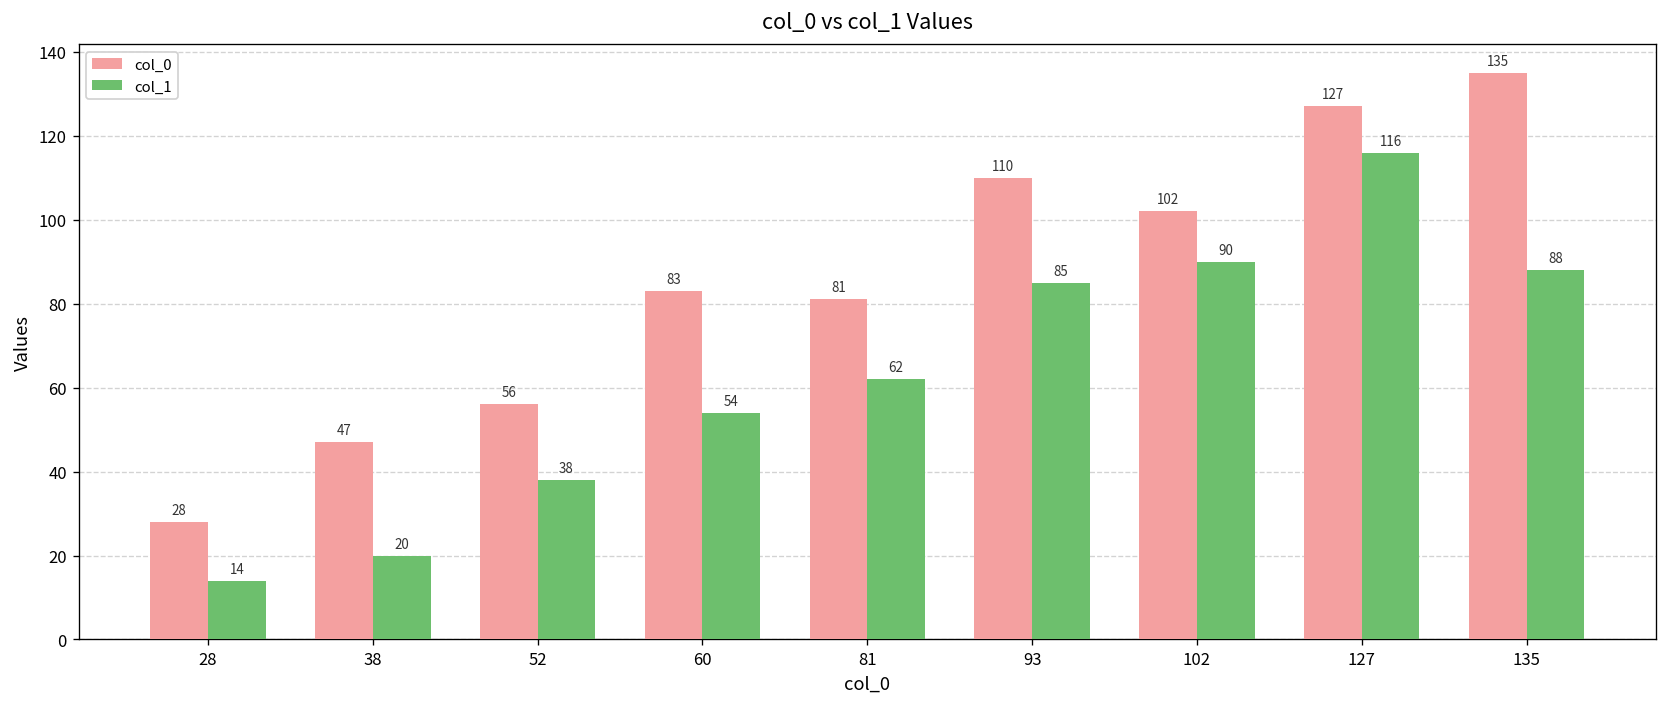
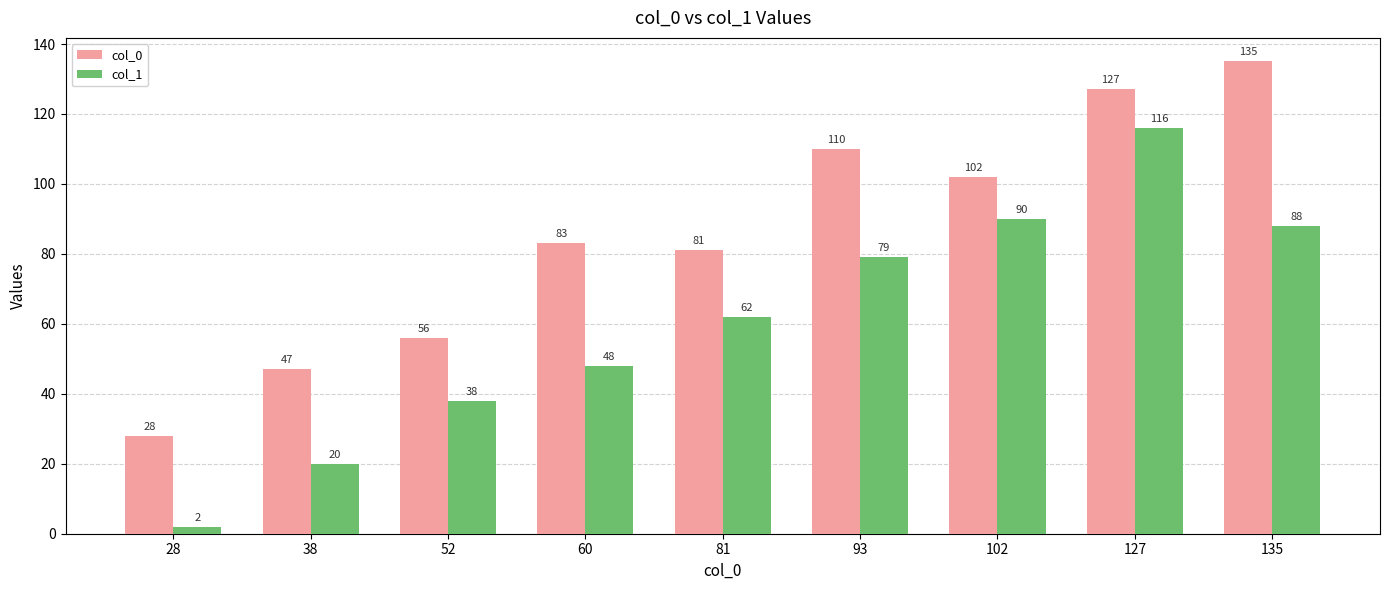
col_1, 28: 14 -> 2
col_1, 60: 54 -> 48
col_1, 93: 85 -> 79
